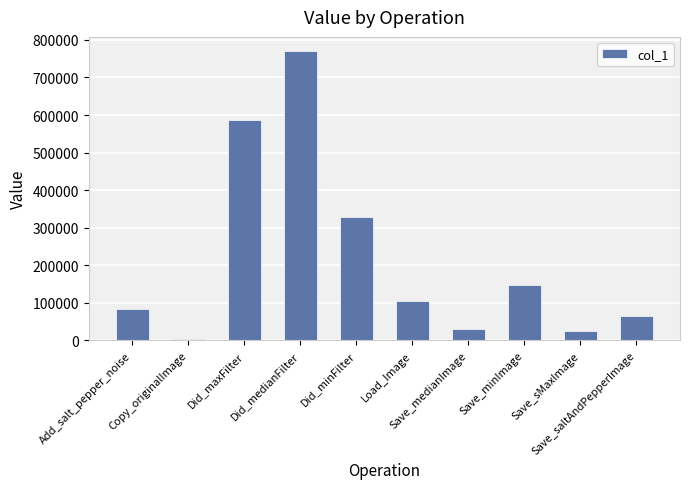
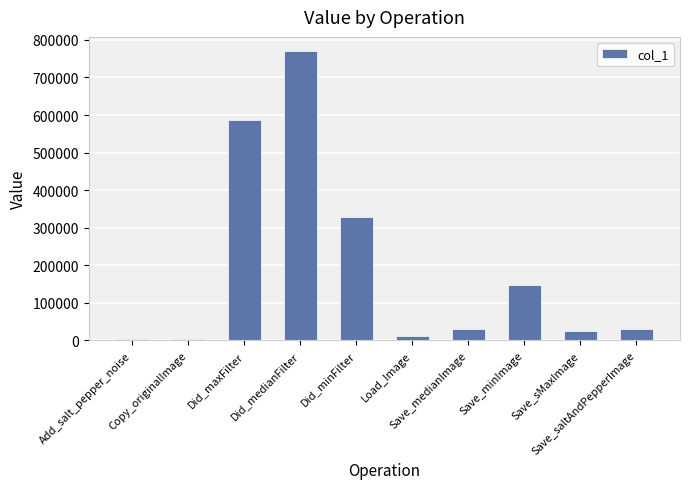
Add_salt_pepper_noise: 80000 -> 10000
Load_Image: 100000 -> 10000
Save_saltAndPepperImage: 60000 -> 30000
